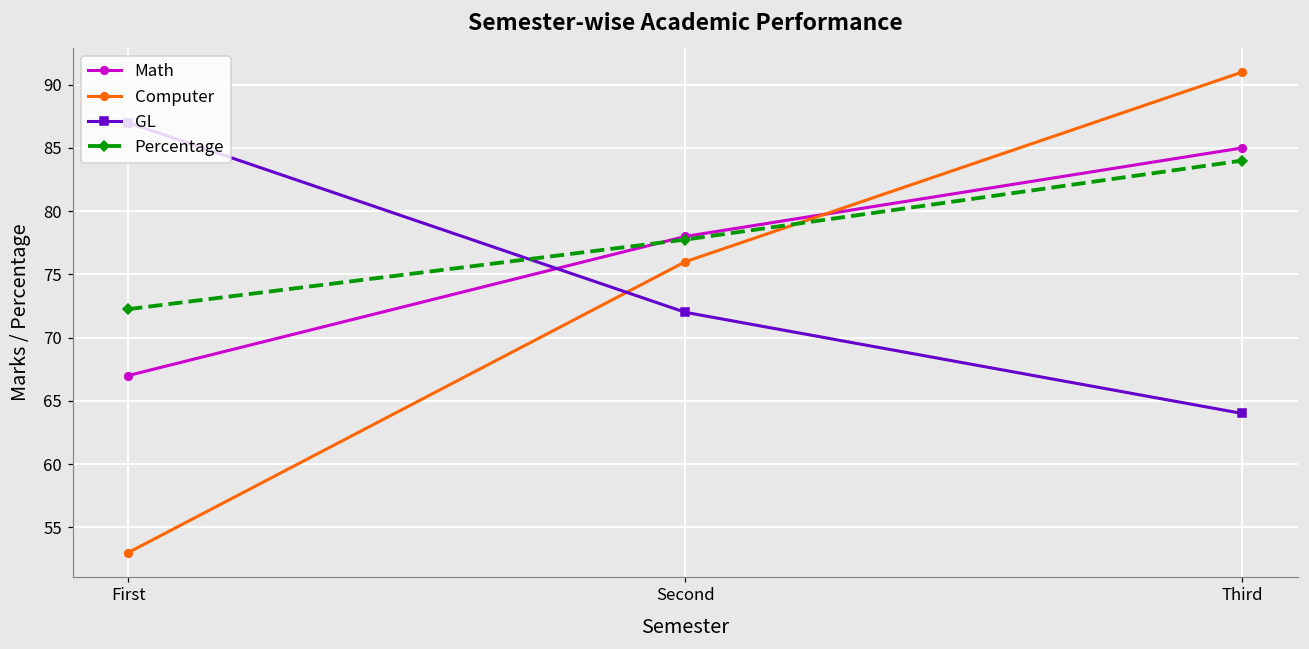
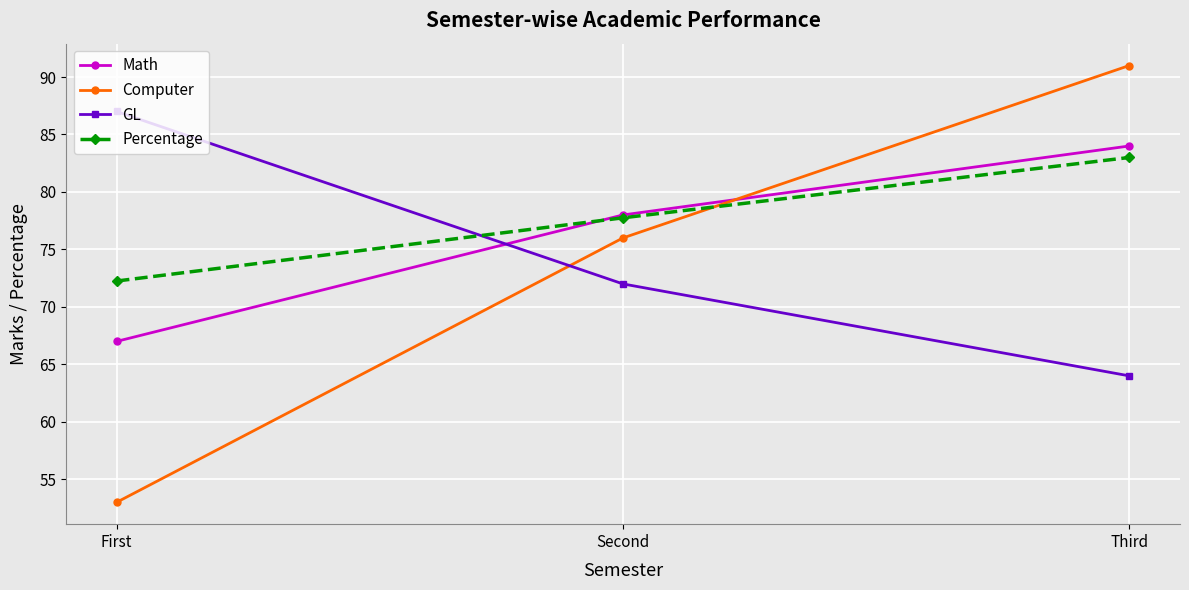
Math, Third: 85 -> 84
Percentage, Third: 84 -> 83
